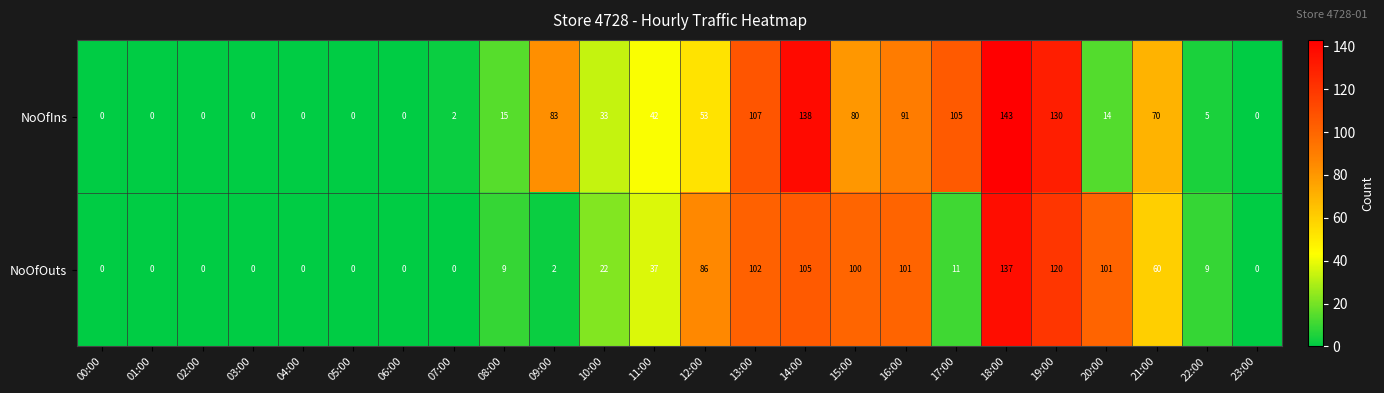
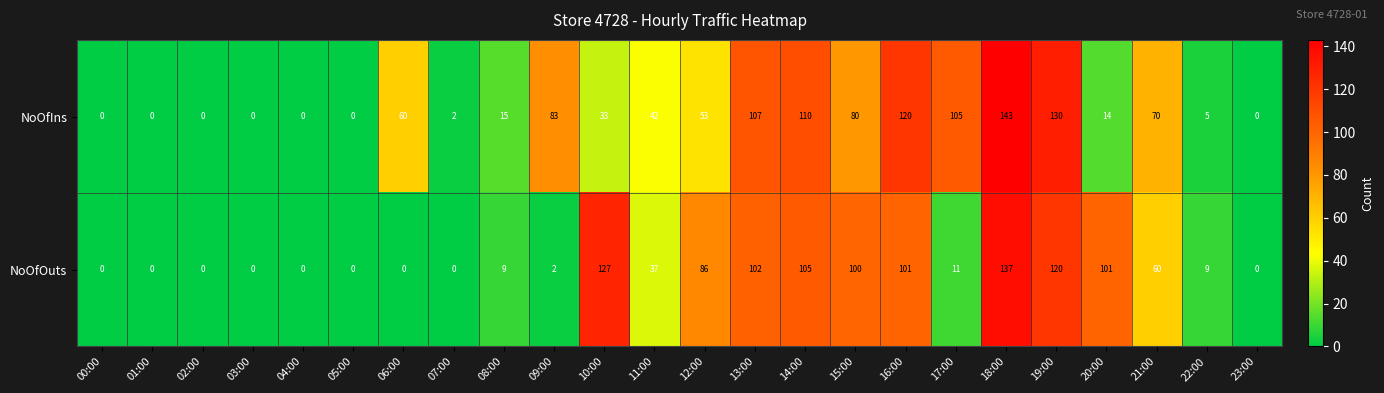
NoOfIns, 06:00: 0 -> 60
NoOfIns, 14:00: 138 -> 110
NoOfIns, 16:00: 91 -> 120
NoOfOuts, 10:00: 22 -> 127
